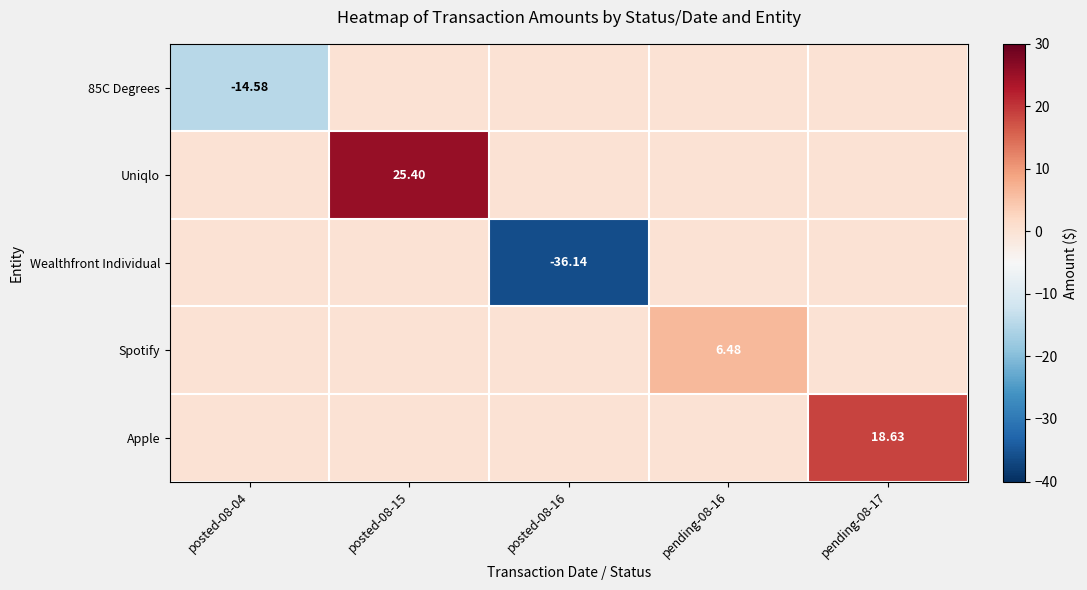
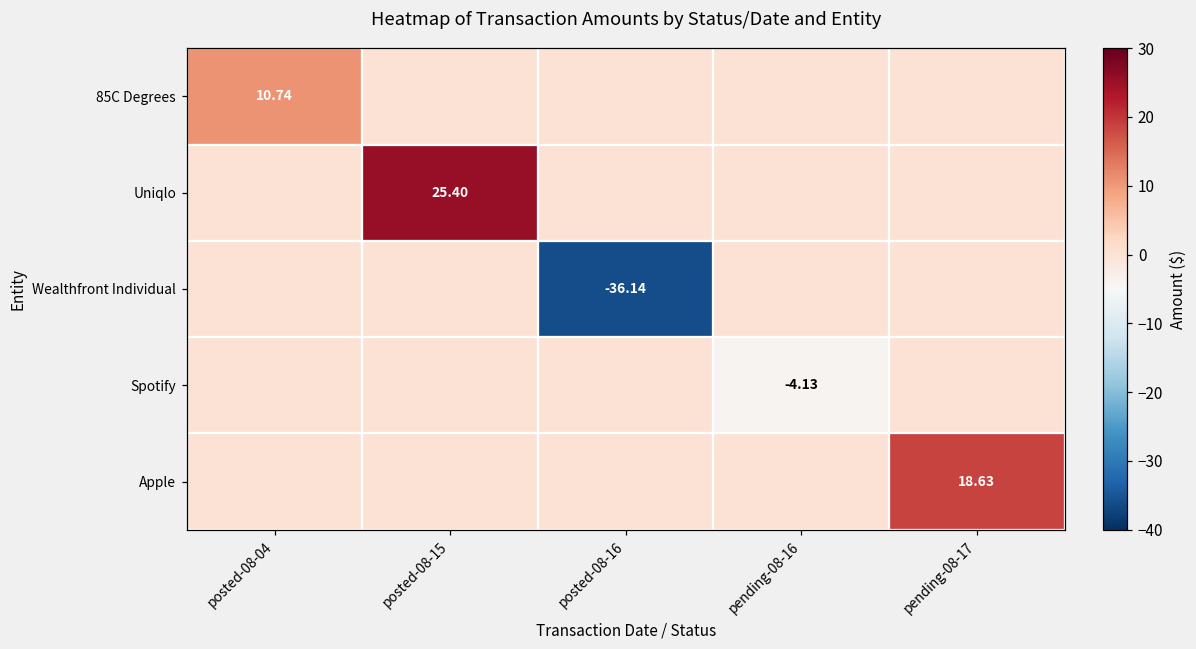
85C Degrees, posted-08-04: -14.58 -> 10.74
Spotify, pending-08-16: 6.48 -> -4.13
